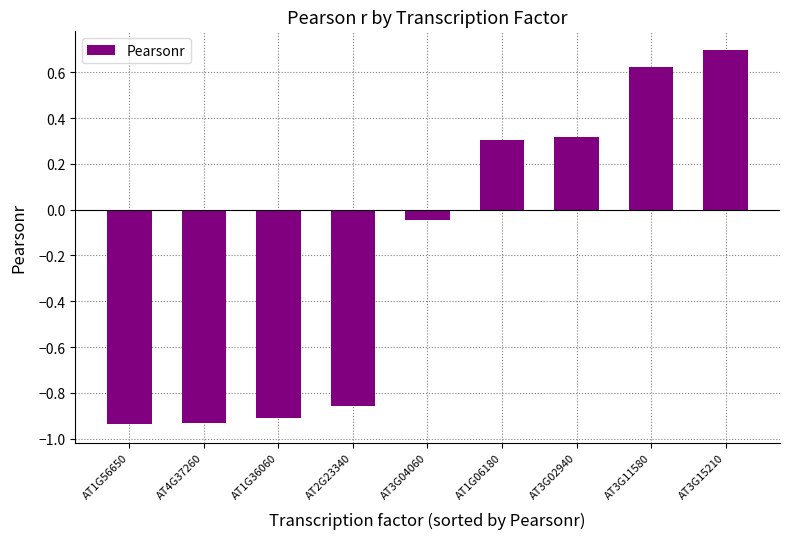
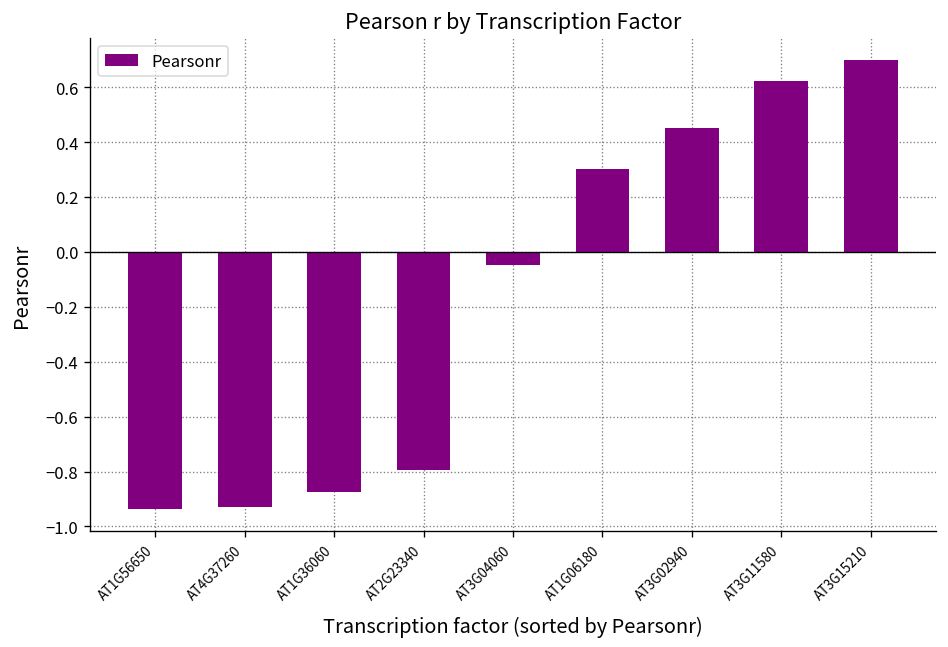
AT1G36060: -0.91 -> -0.87
AT2G23340: -0.86 -> -0.80
AT3G02940: 0.32 -> 0.45
